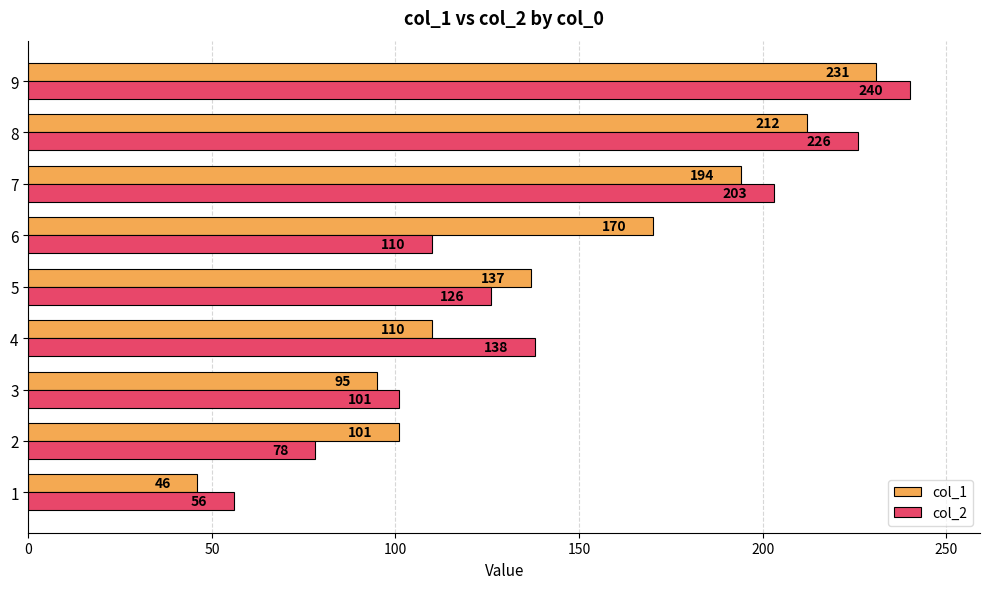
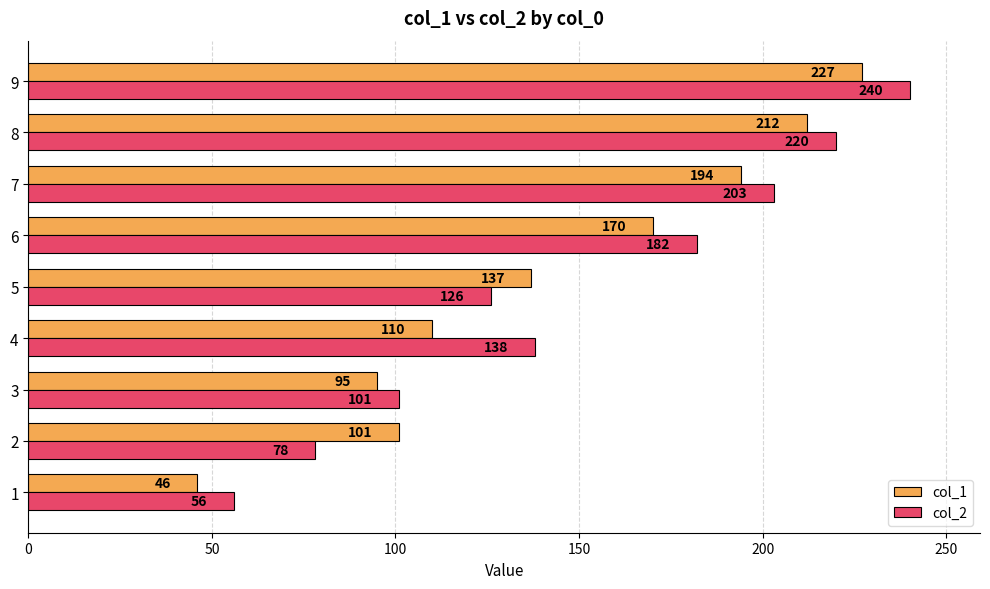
col_1, 9: 231 -> 227
col_2, 8: 226 -> 220
col_2, 6: 110 -> 182
